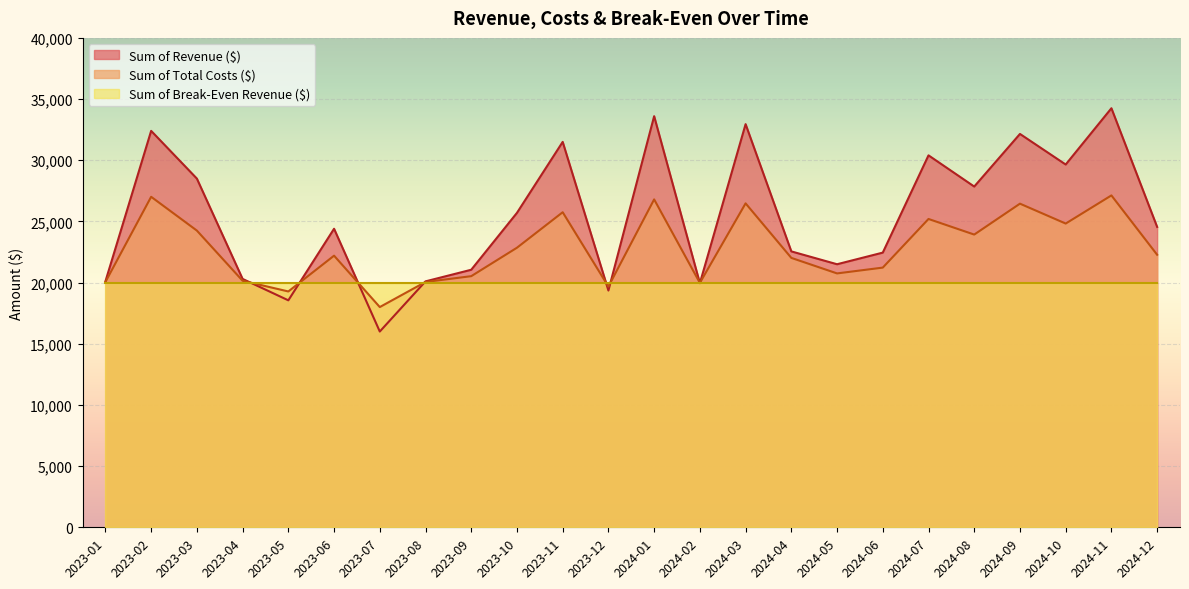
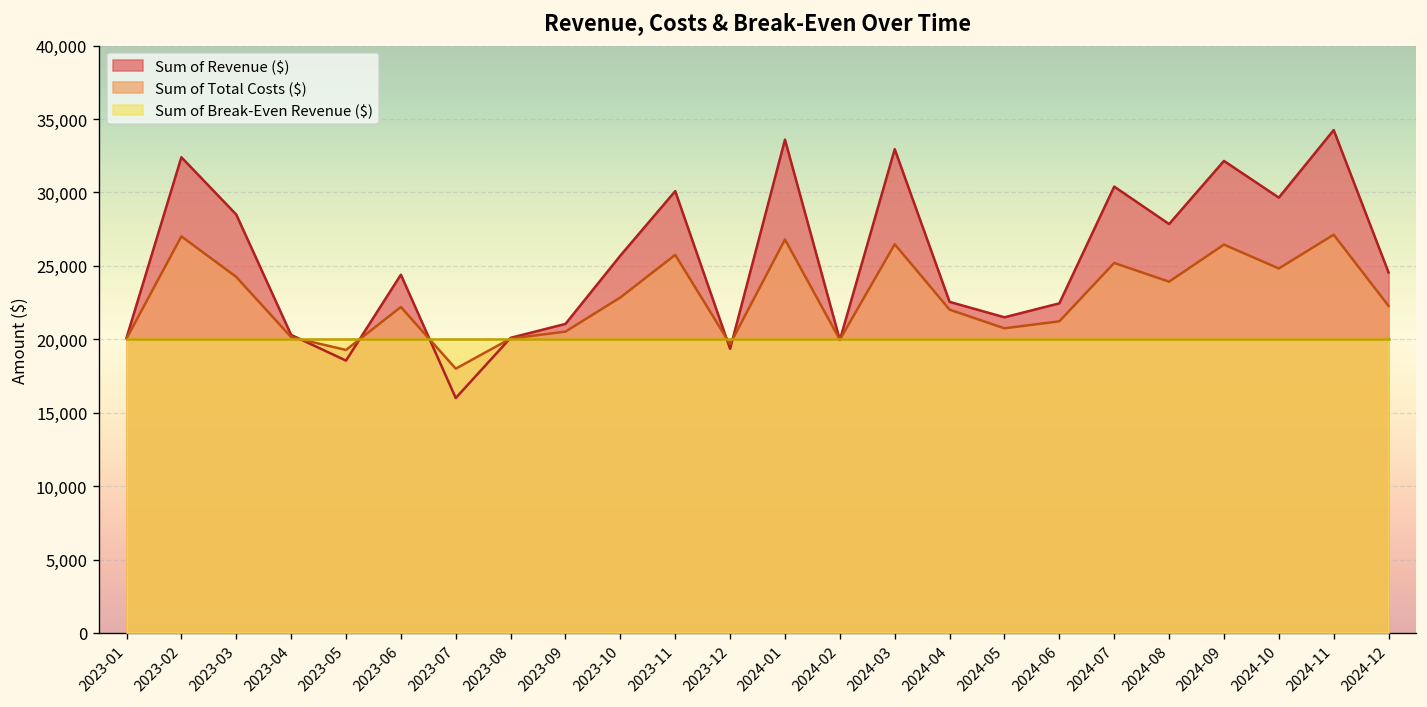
Sum of Revenue ($), 2023-11: 31,500 -> 30,100
